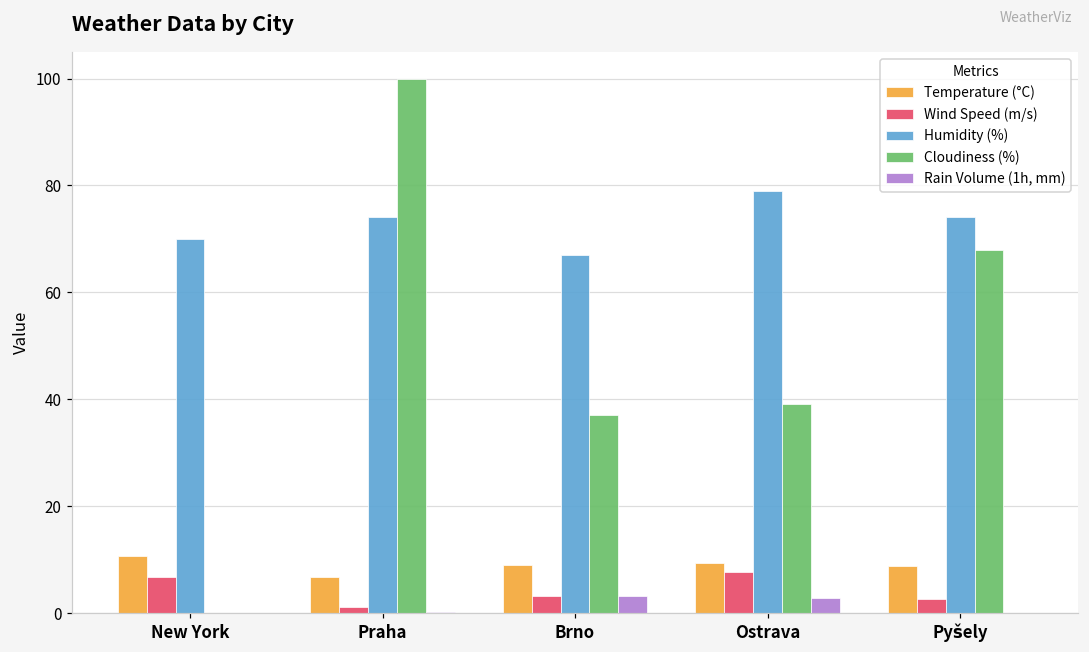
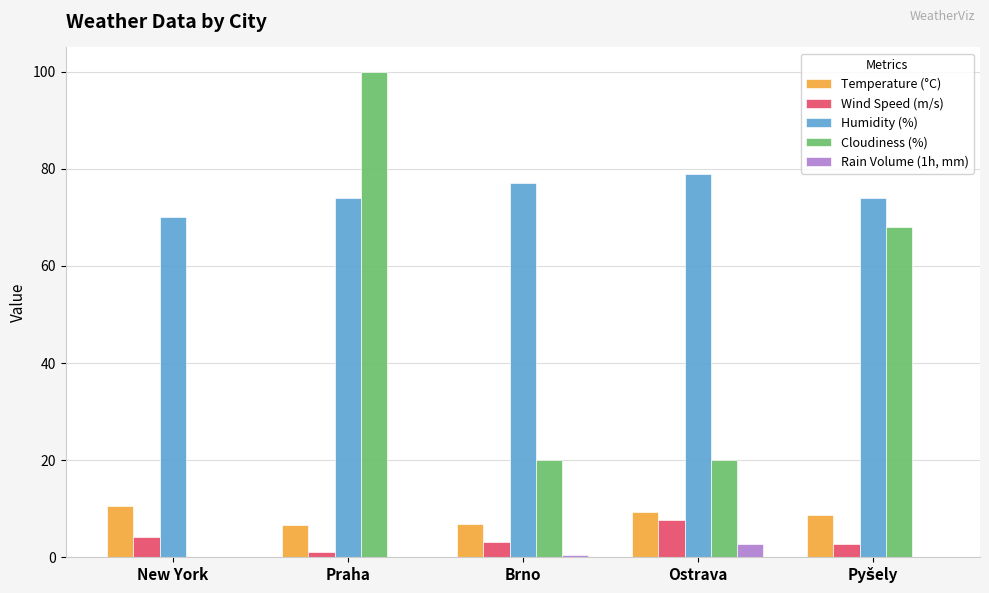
Wind Speed (m/s), New York: 7 -> 4
Temperature (°C), Brno: 9 -> 7
Humidity (%), Brno: 67 -> 77
Cloudiness (%), Brno: 37 -> 20
Rain Volume (1h, mm), Brno: 3 -> 1
Cloudiness (%), Ostrava: 39 -> 20
